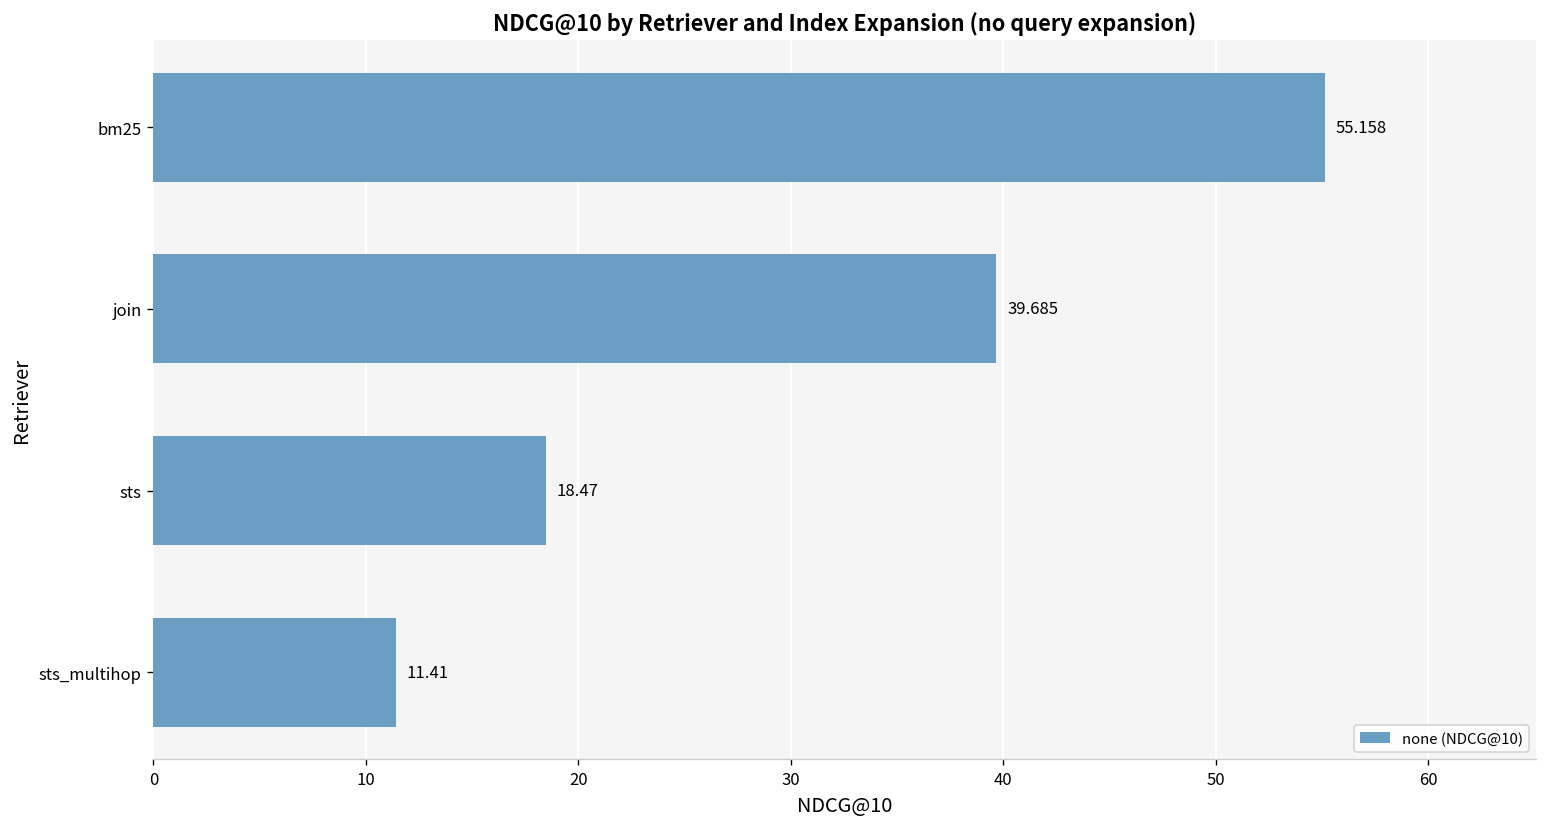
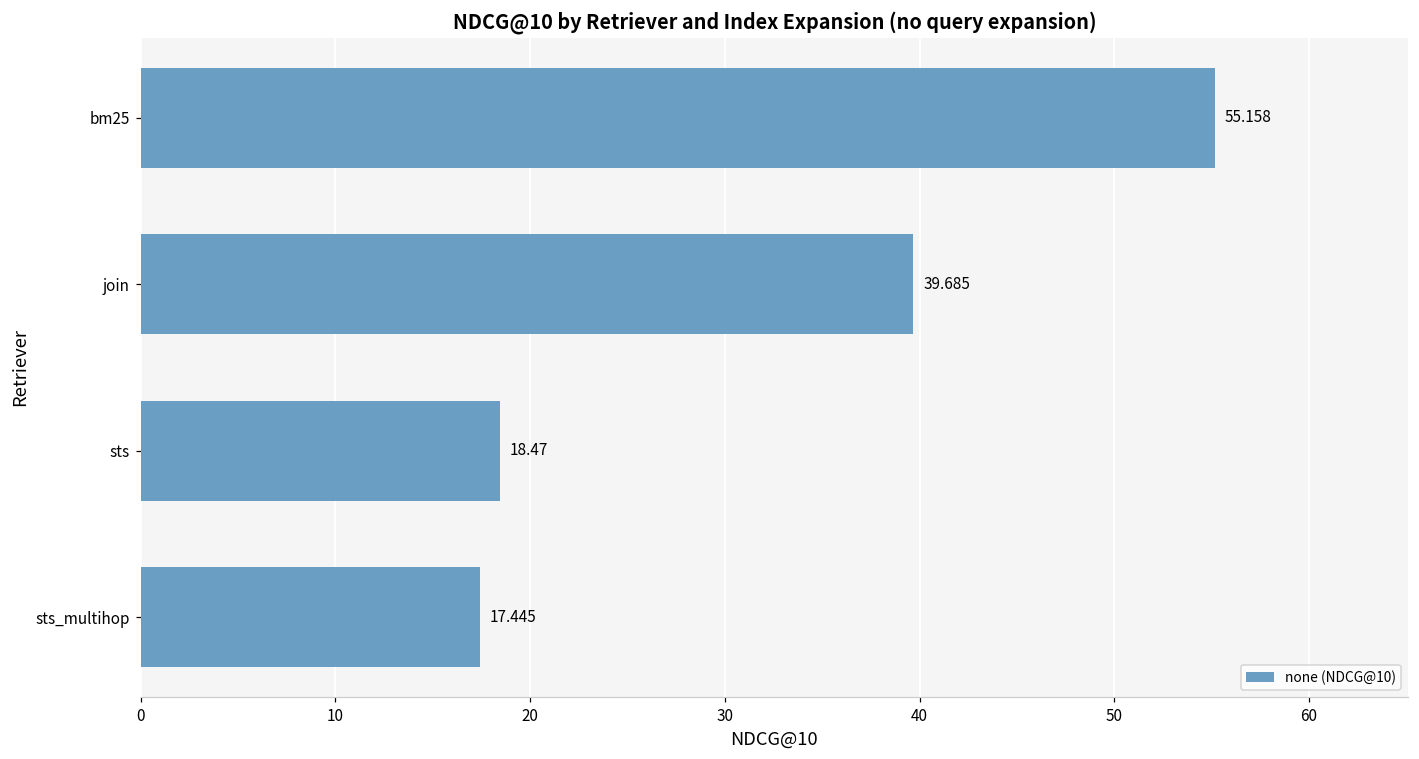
sts_multihop: 11.41 -> 17.445
